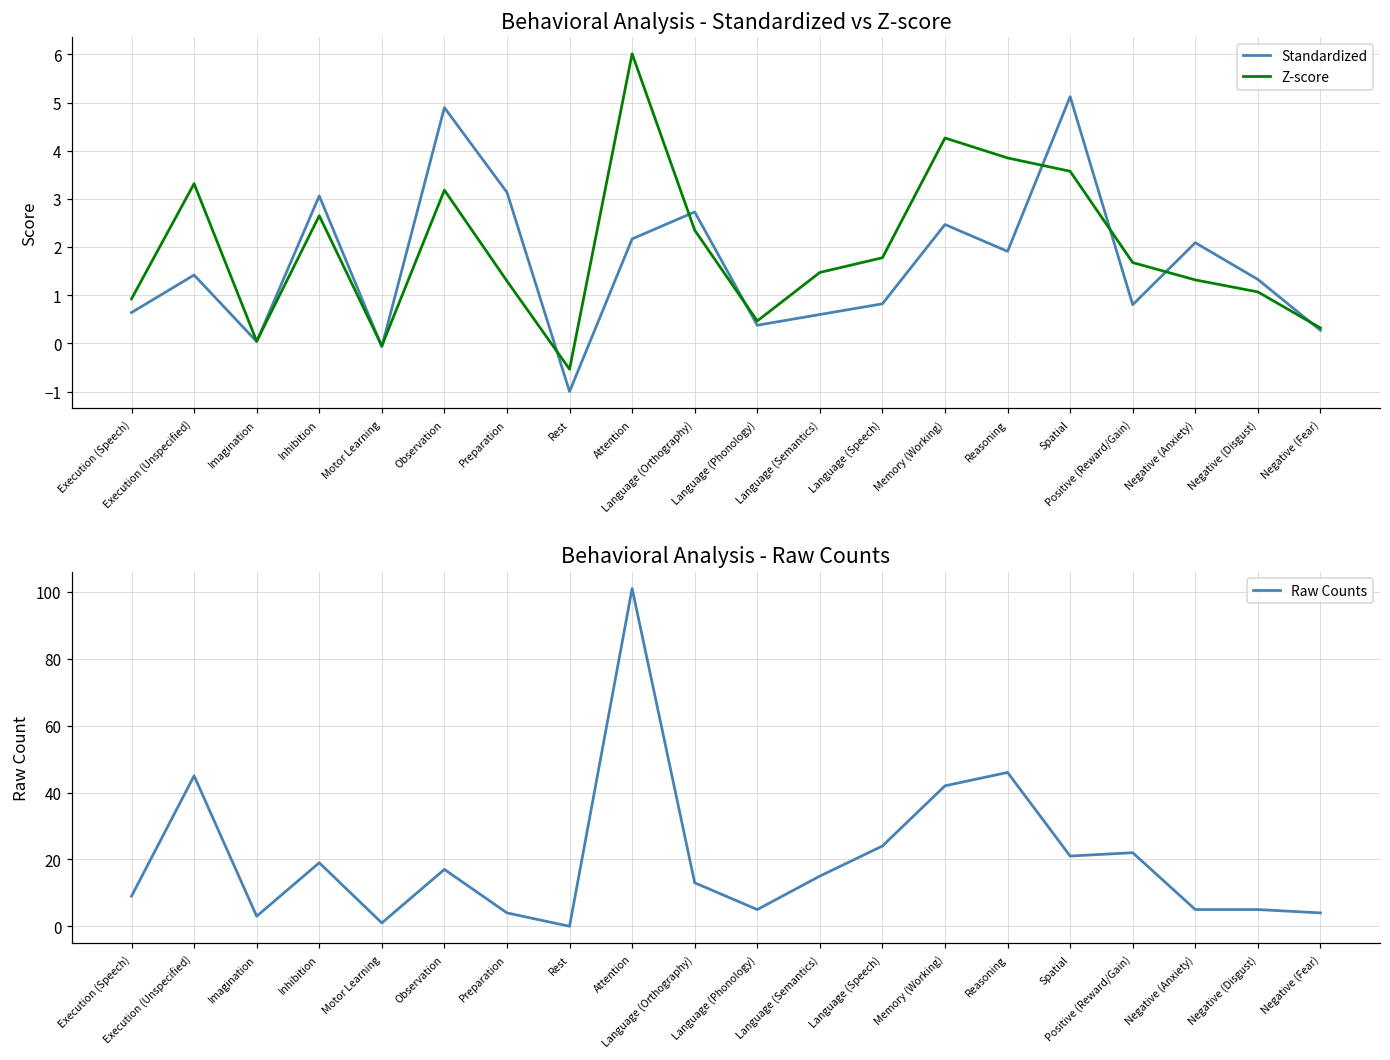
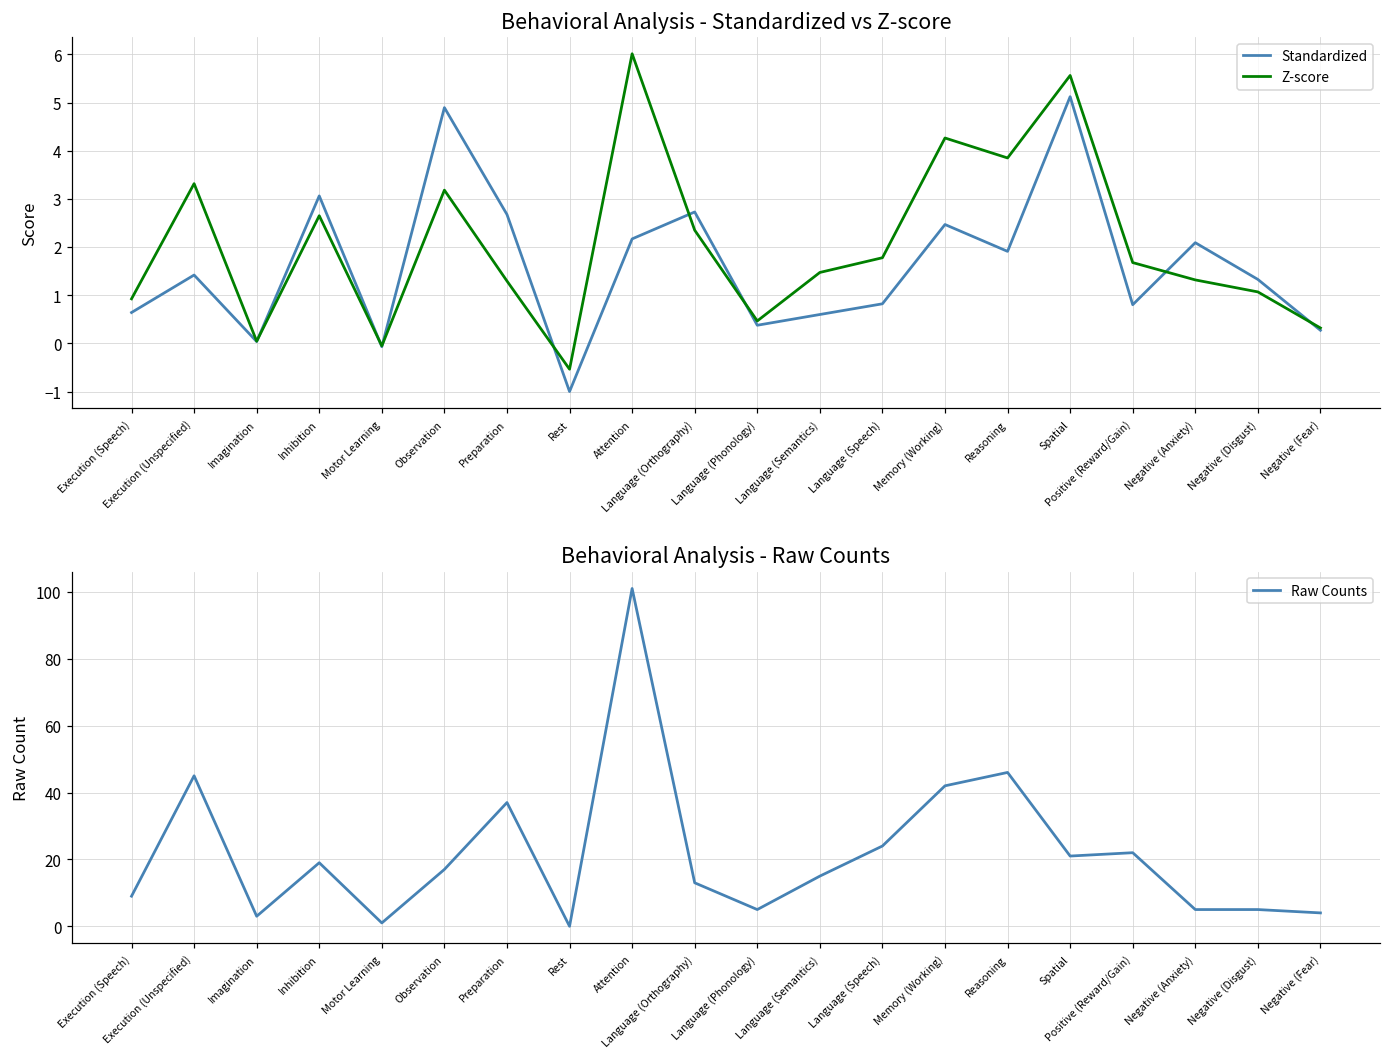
Behavioral Analysis - Standardized vs Z-score, Standardized, Preparation: 3.1 -> 2.7
Behavioral Analysis - Standardized vs Z-score, Z-score, Spatial: 3.6 -> 5.6
Behavioral Analysis - Raw Counts, Preparation: 4 -> 37
